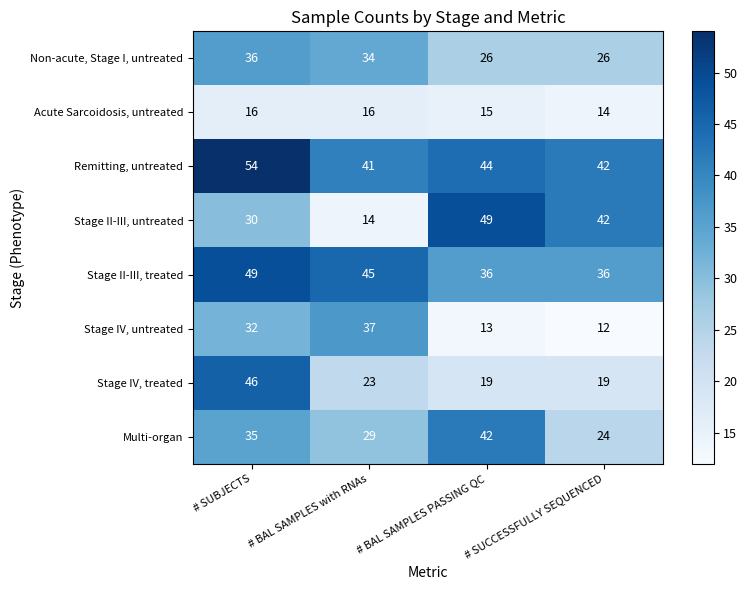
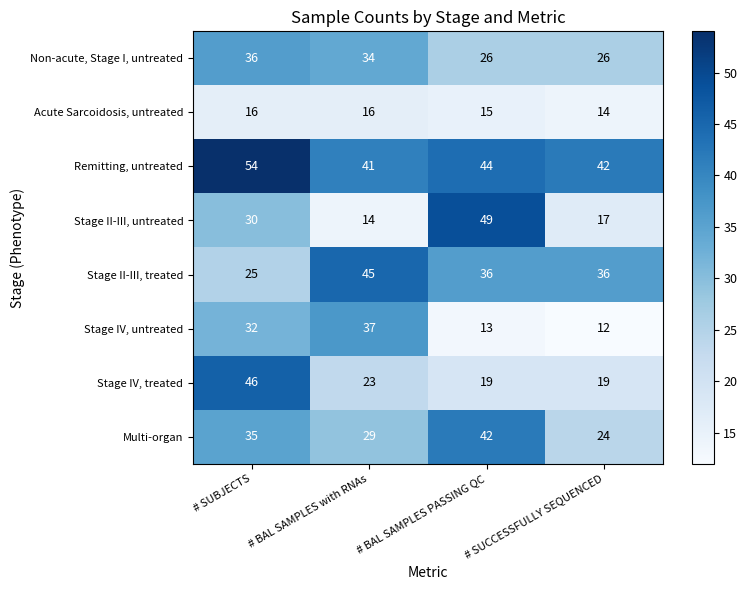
Stage II-III, untreated, # SUCCESSFULLY SEQUENCED: 42 -> 17
Stage II-III, treated, # SUBJECTS: 49 -> 25
